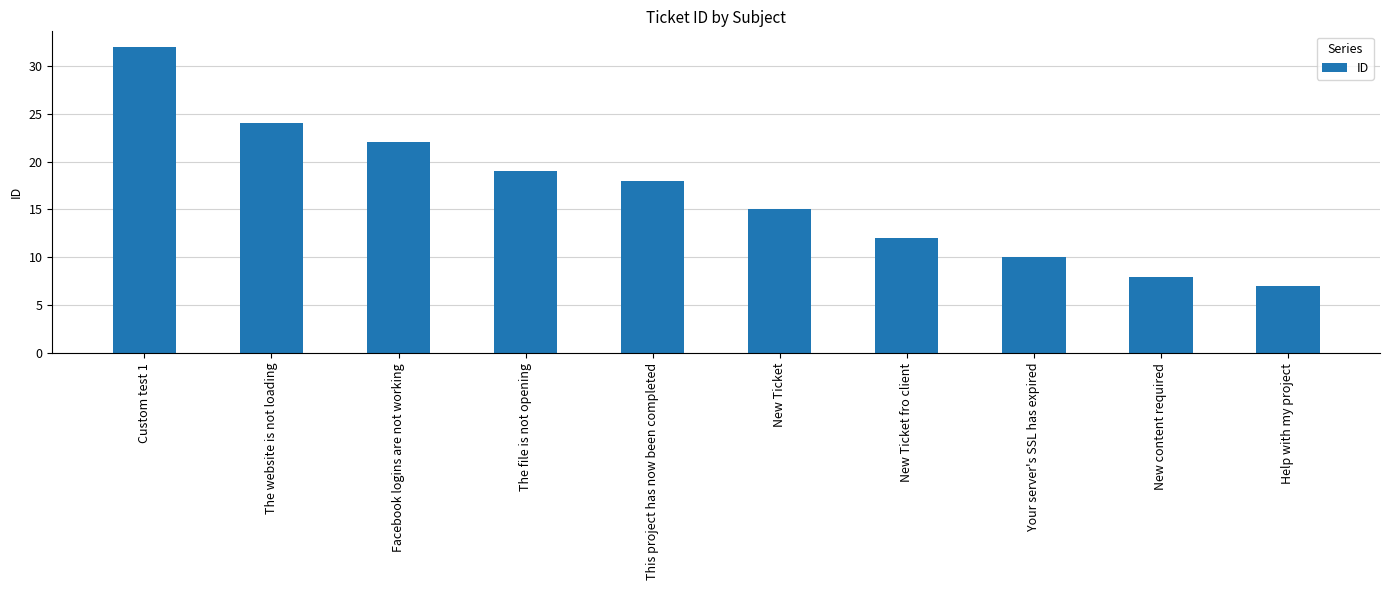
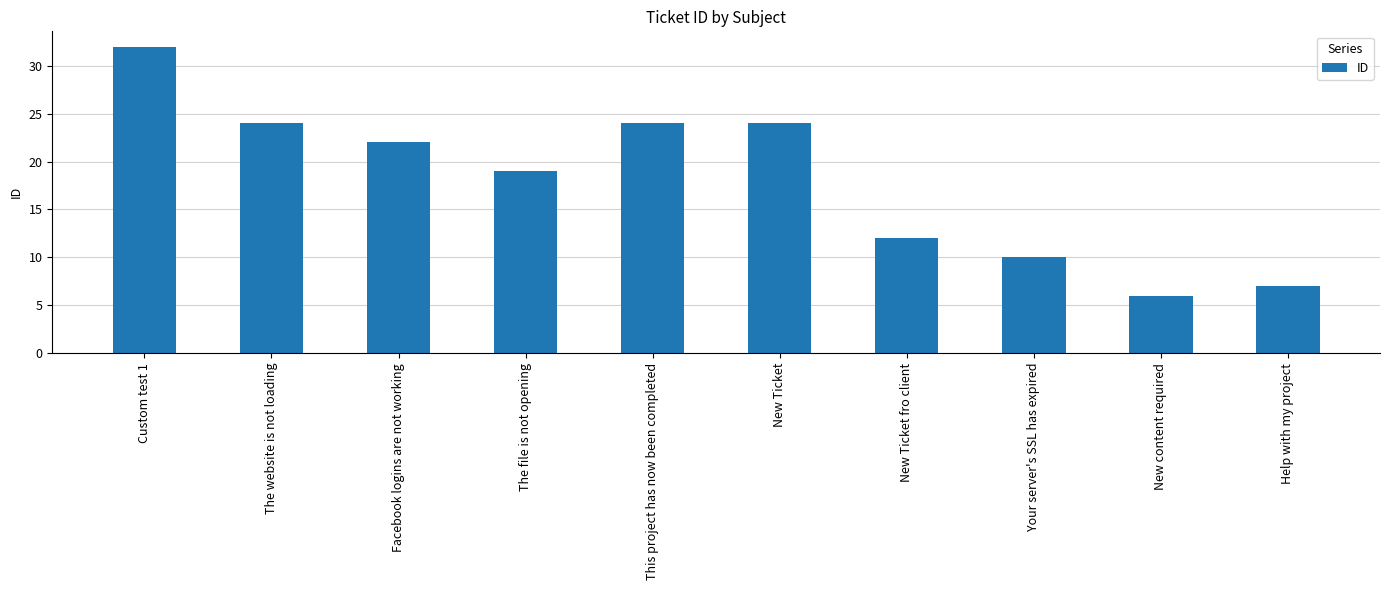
This project has now been completed: 18 -> 24
New Ticket: 15 -> 24
New content required: 8 -> 6
